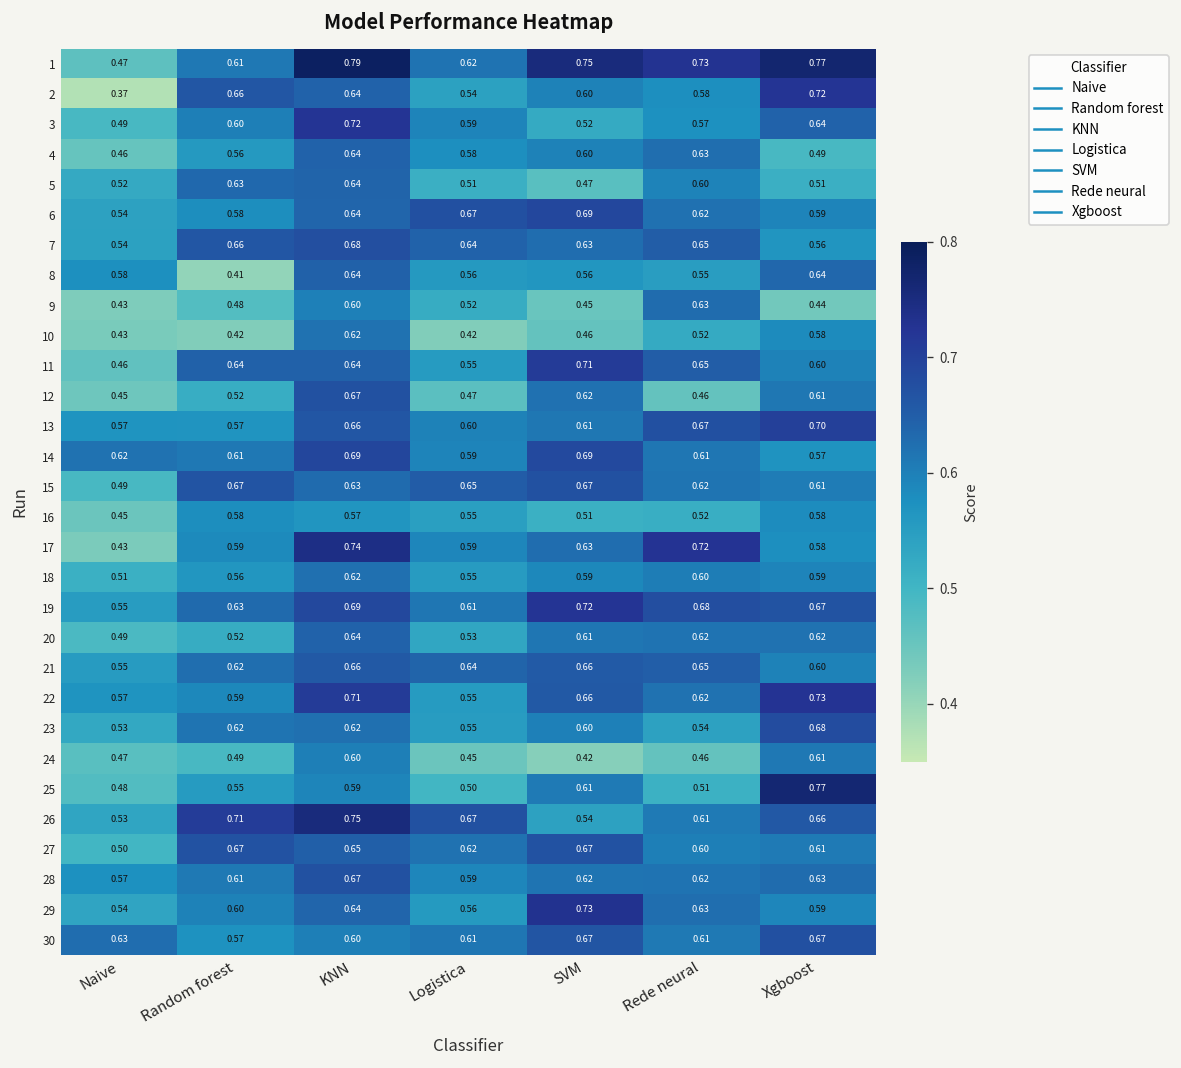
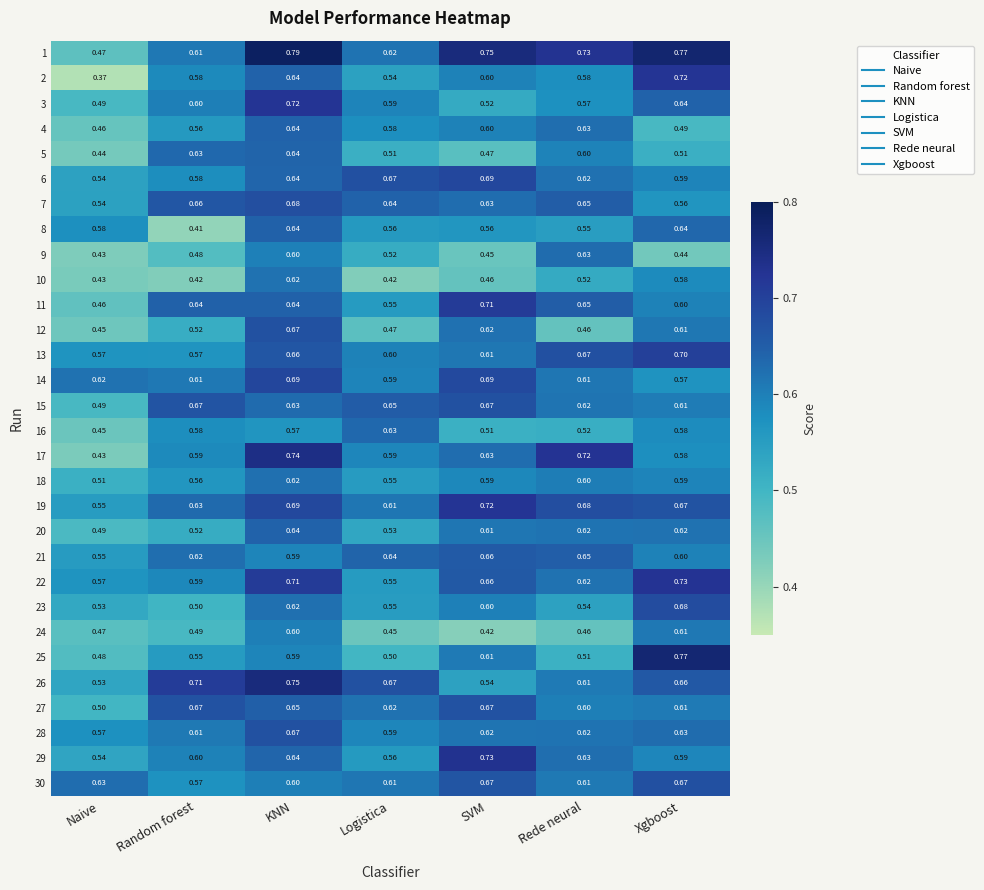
2, Random forest: 0.66 -> 0.58
5, Naive: 0.52 -> 0.44
16, Logistica: 0.55 -> 0.63
21, KNN: 0.66 -> 0.59
23, Random forest: 0.62 -> 0.50
